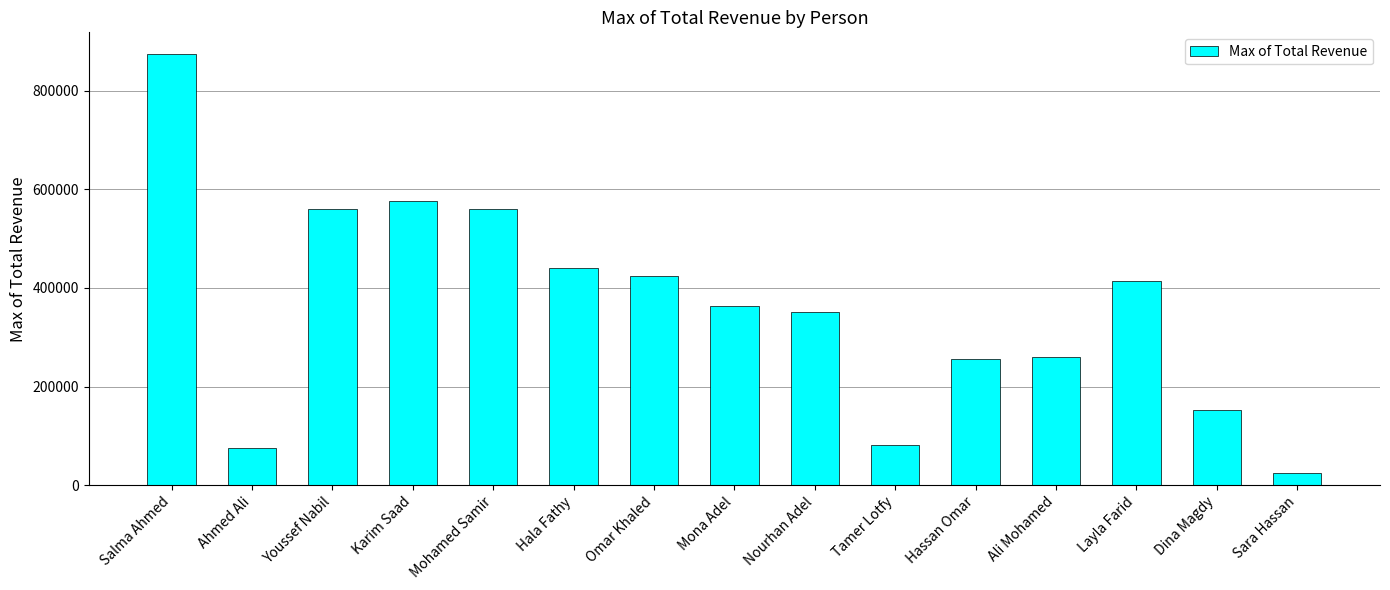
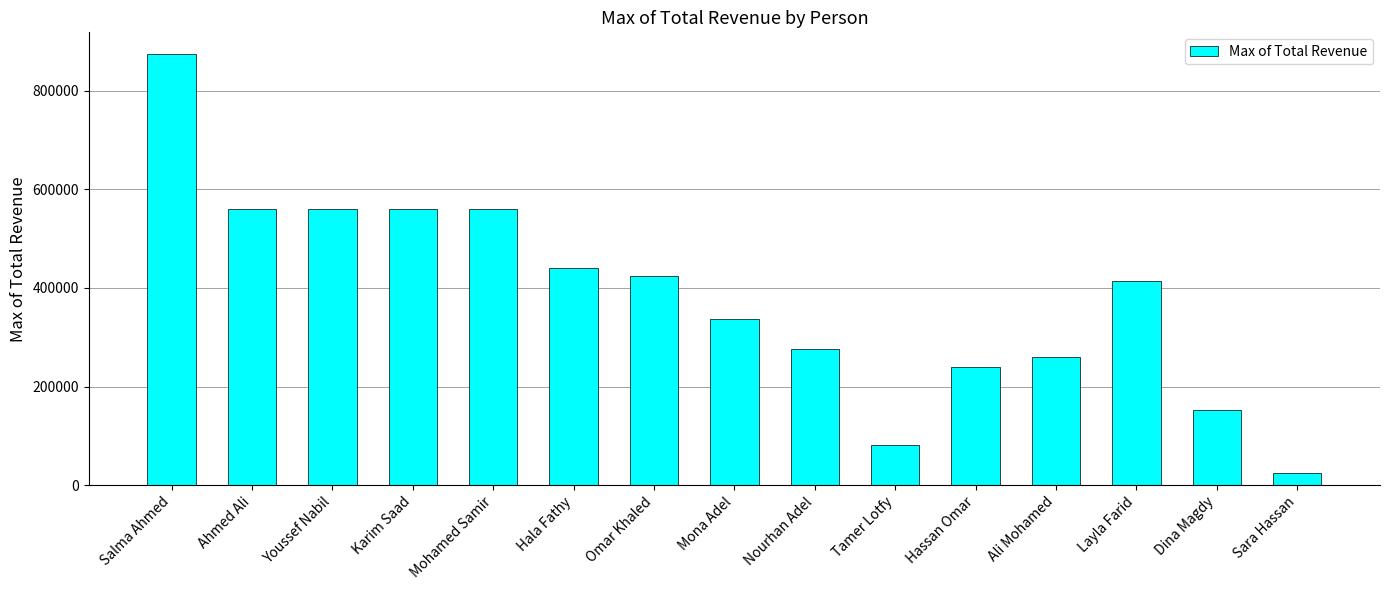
Ahmed Ali: 70000 -> 560000
Karim Saad: 580000 -> 560000
Mona Adel: 360000 -> 340000
Nourhan Adel: 350000 -> 280000
Hassan Omar: 260000 -> 240000
